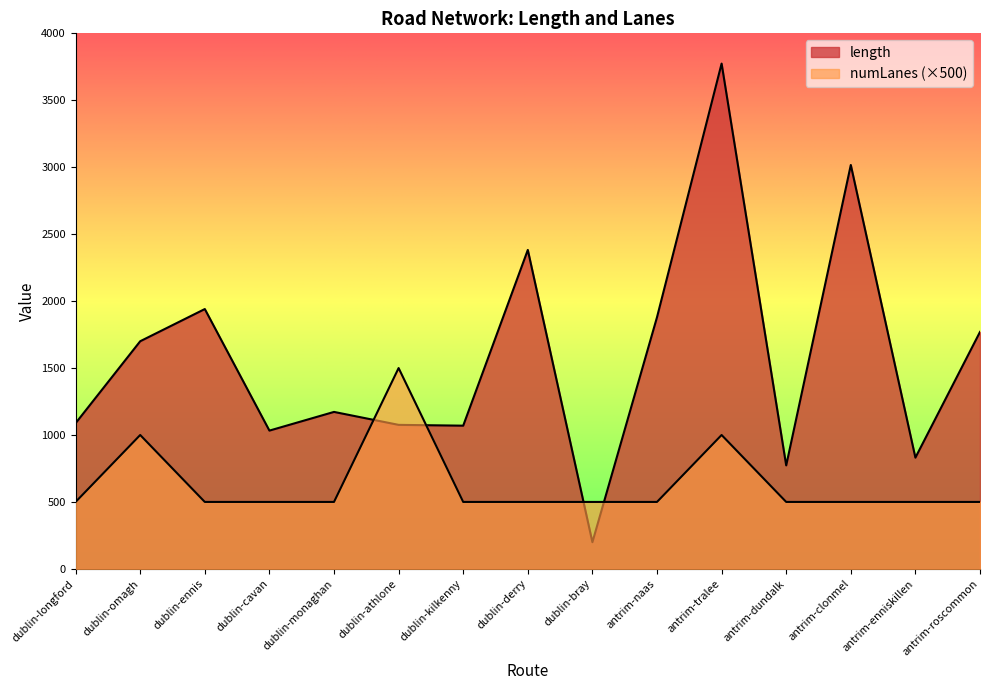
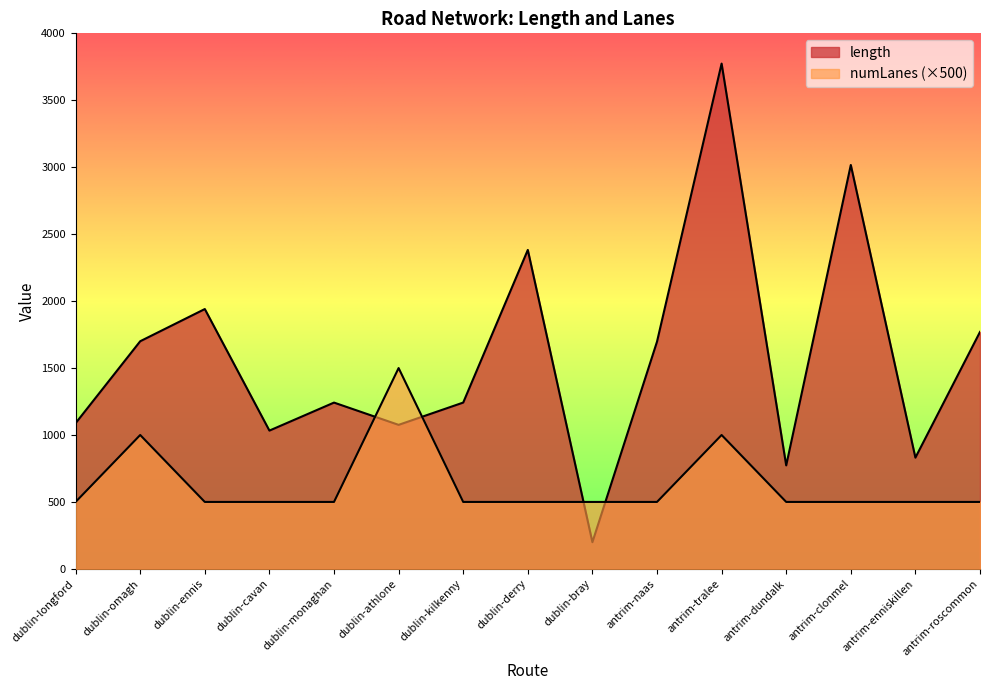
length, dublin-monaghan: 1170 -> 1240
length, dublin-kilkenny: 1070 -> 1240
length, antrim-naas: 1880 -> 1700
